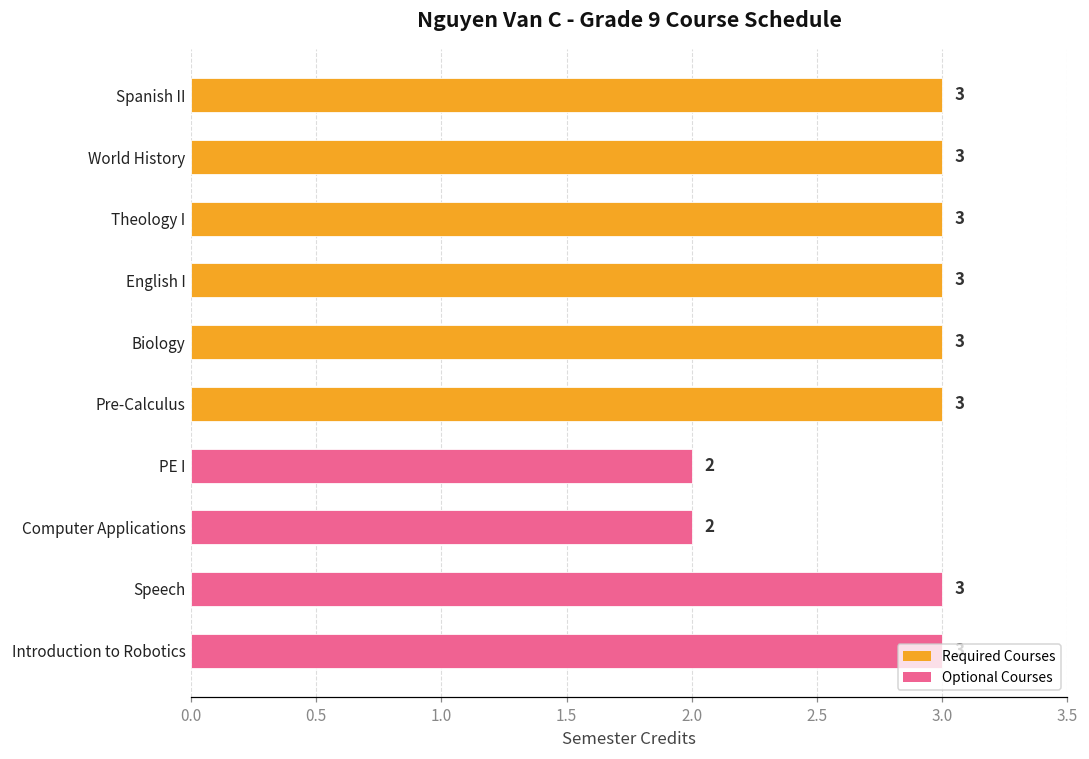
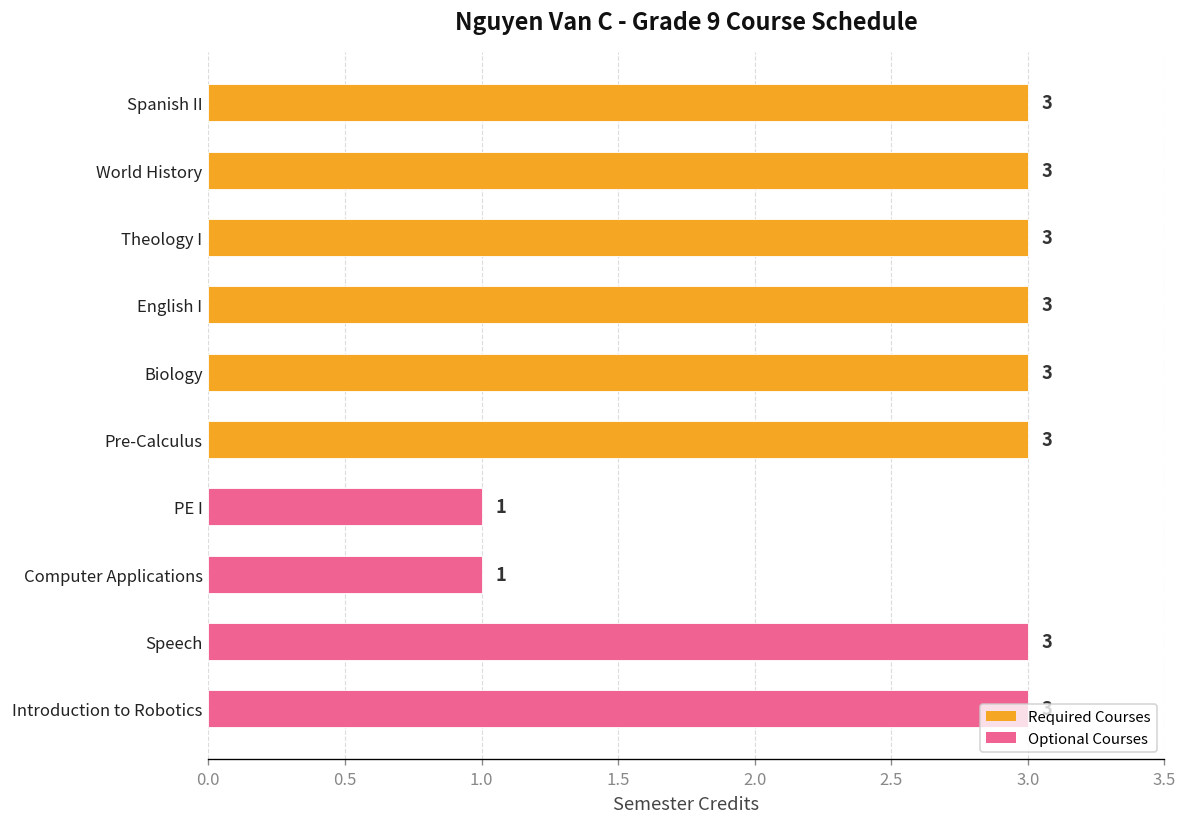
PE I: 2 -> 1
Computer Applications: 2 -> 1
